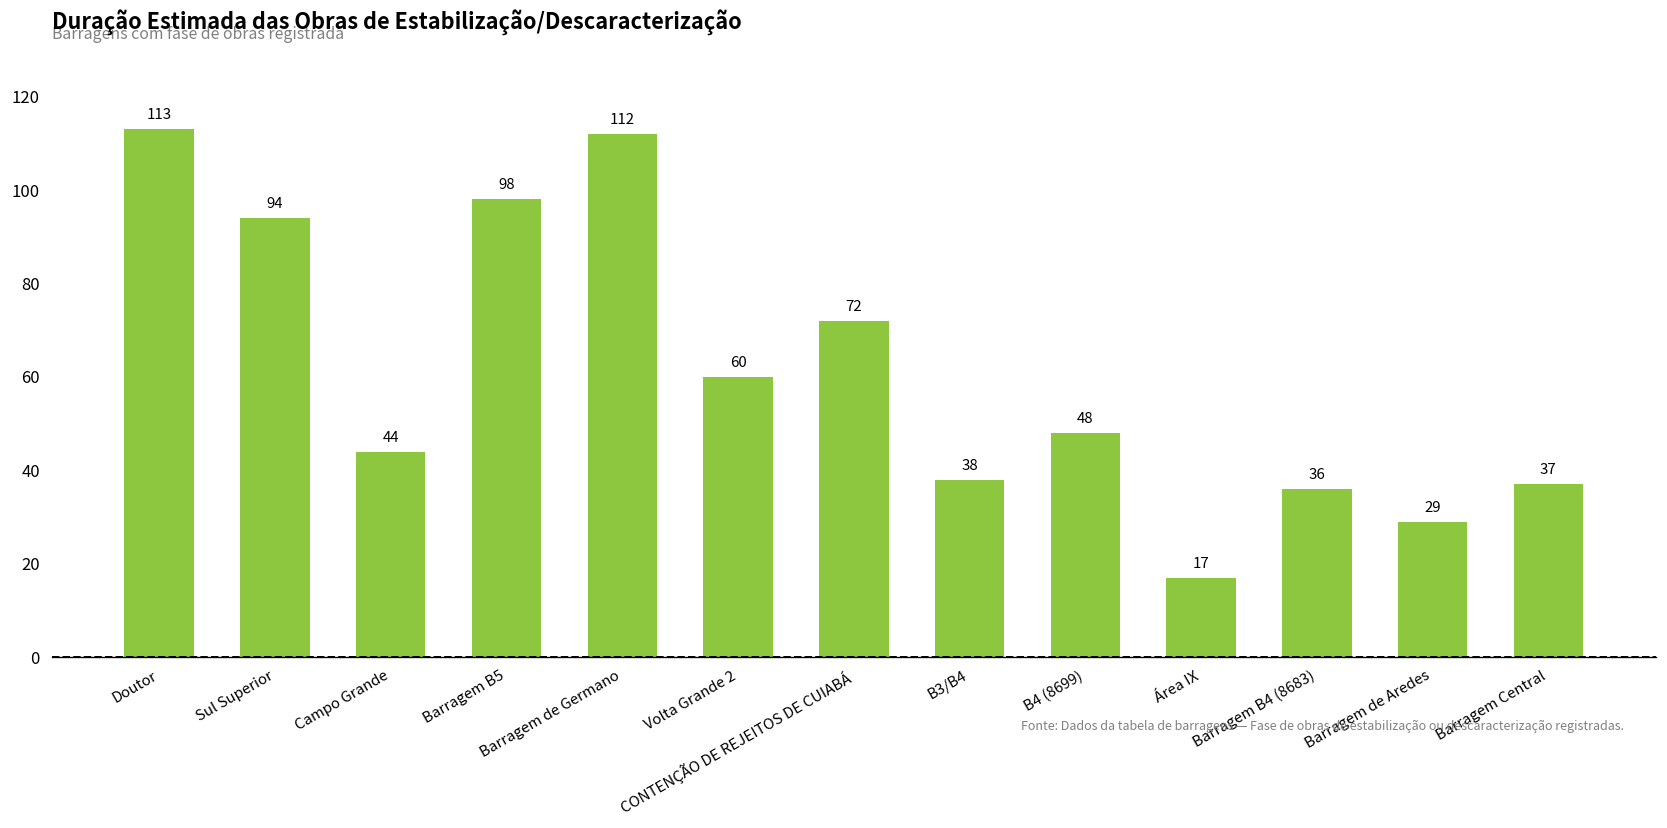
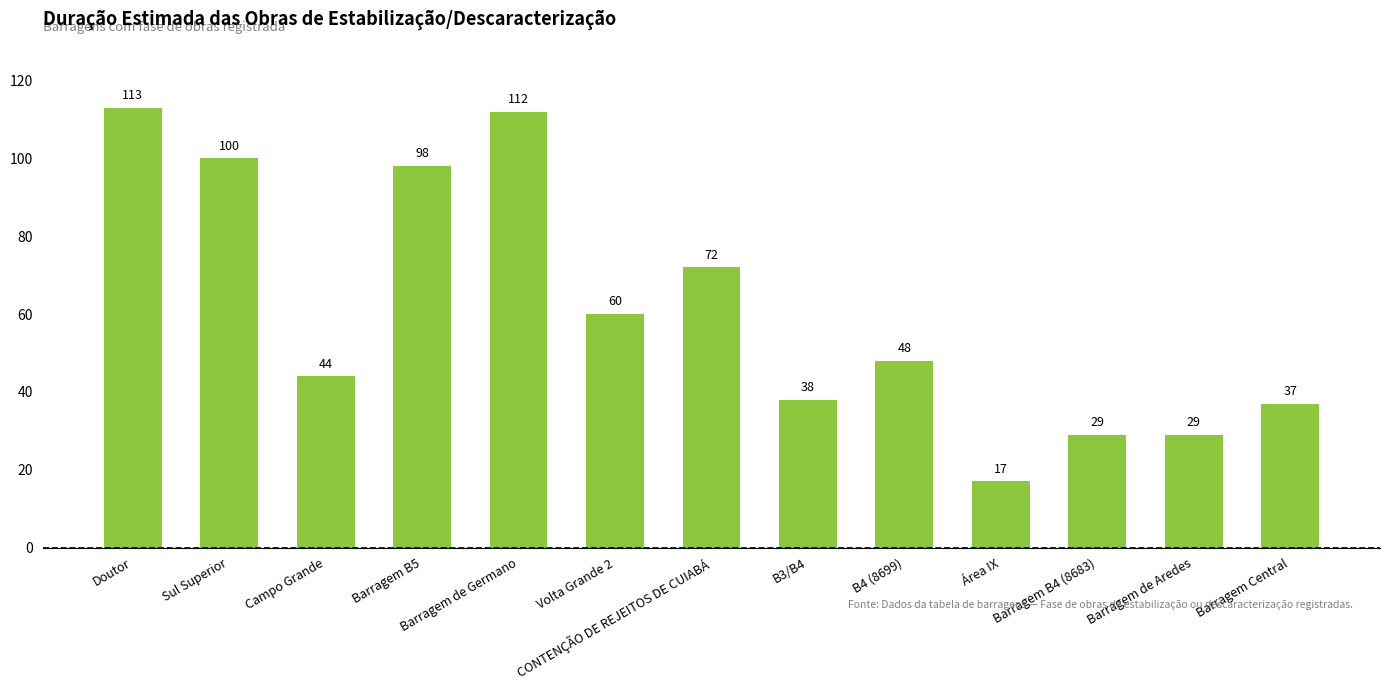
Sul Superior: 94 -> 100
Barragem B4 (8683): 36 -> 29
